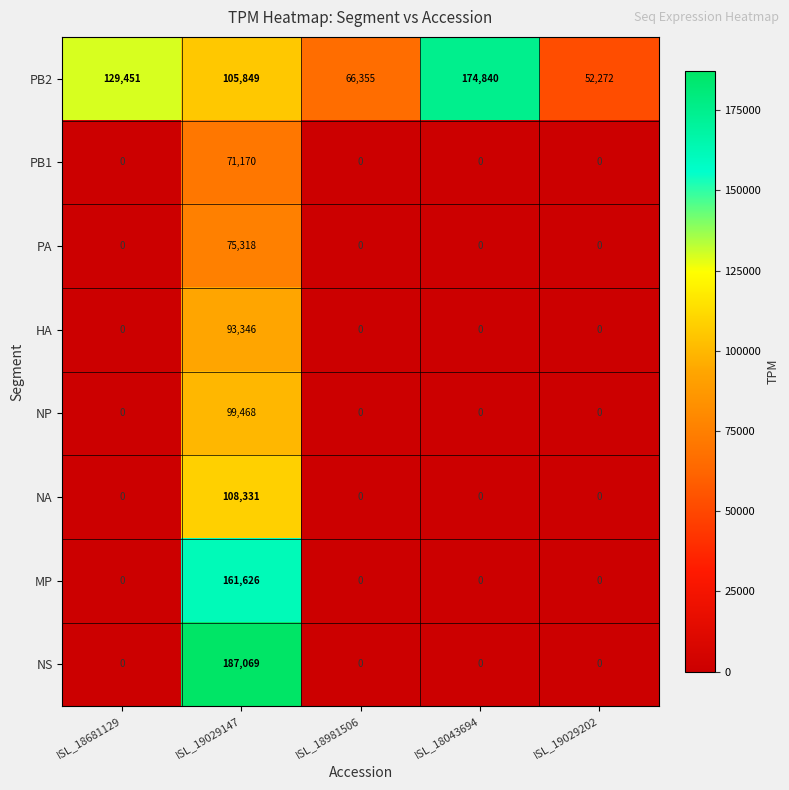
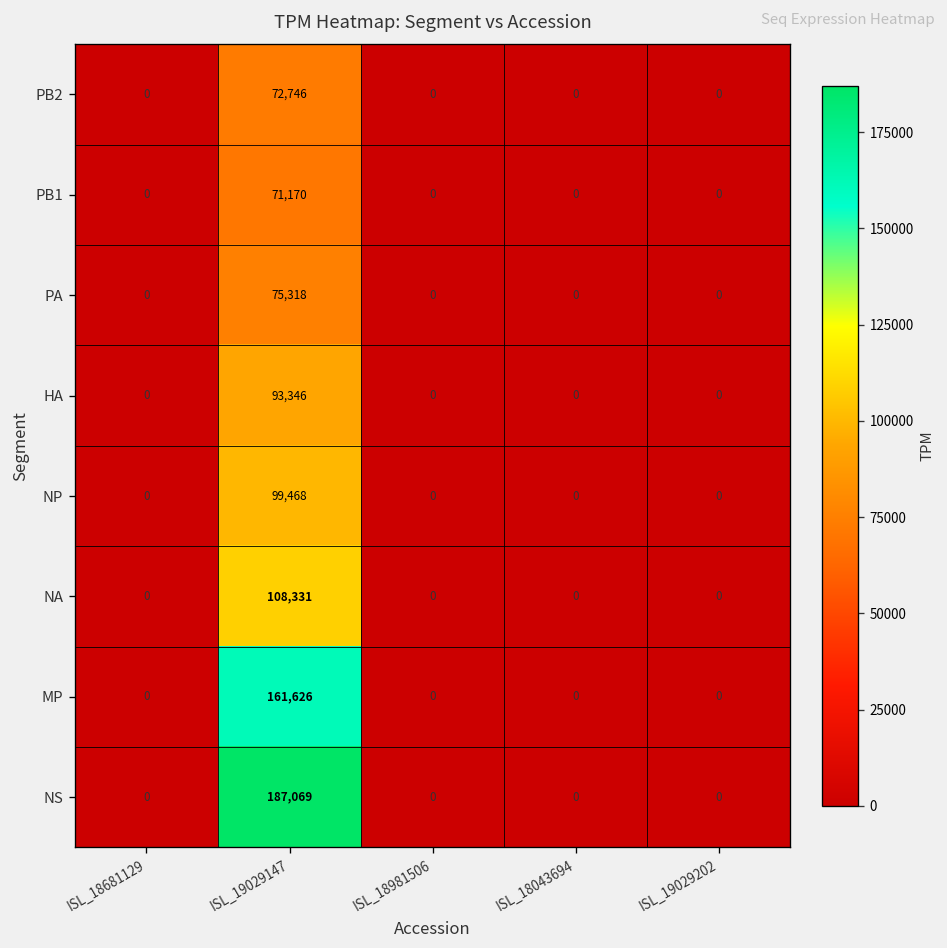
PB2, ISL_18681129: 129,451 -> 0
PB2, ISL_19029147: 105,849 -> 72,746
PB2, ISL_18981506: 66,355 -> 0
PB2, ISL_18043694: 174,840 -> 0
PB2, ISL_19029202: 52,272 -> 0
